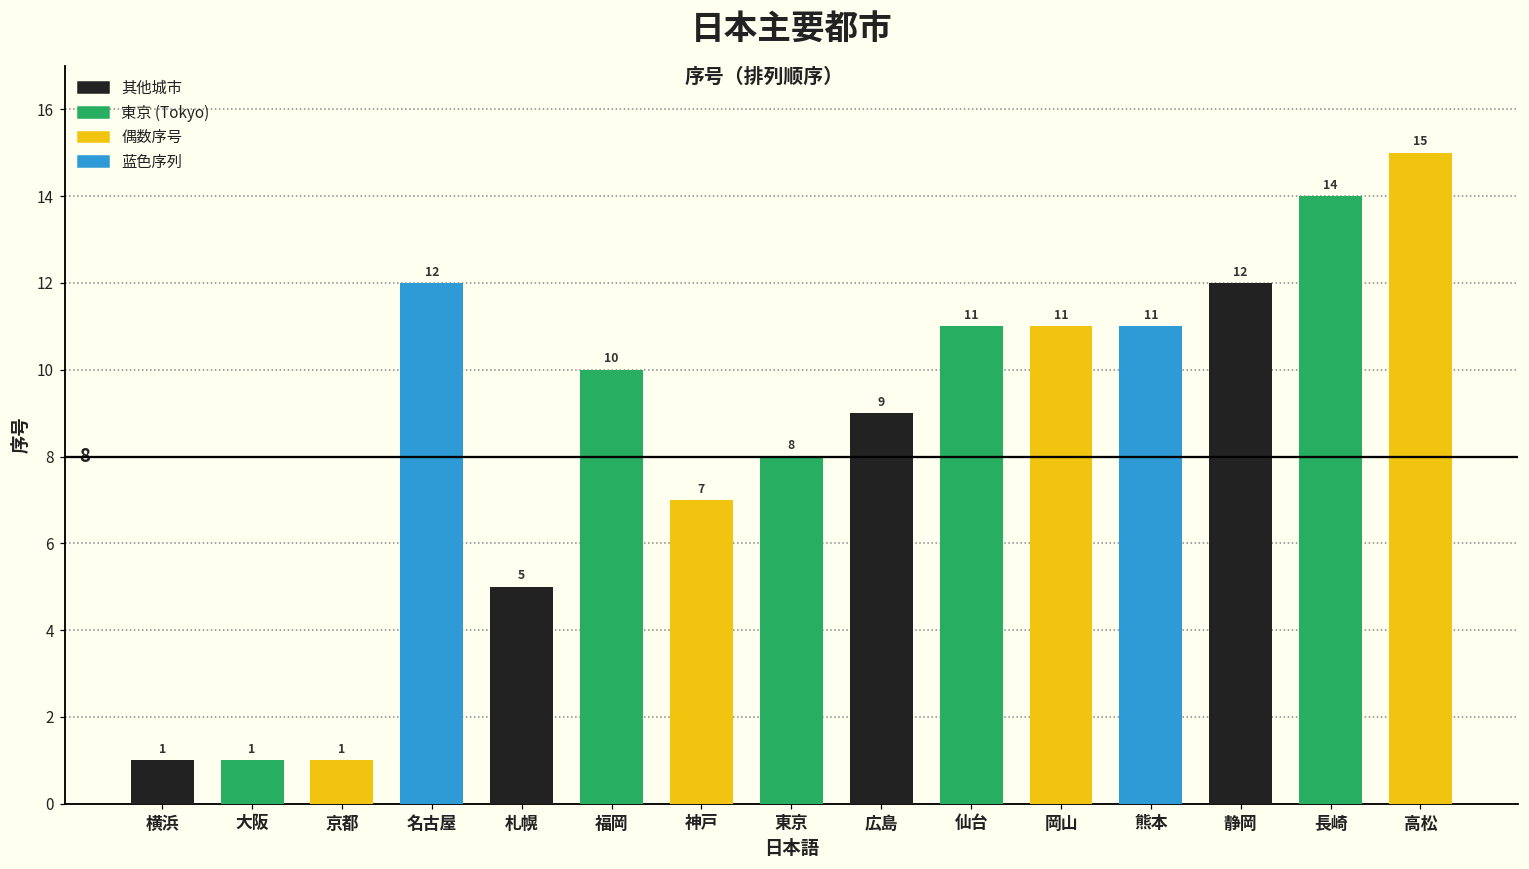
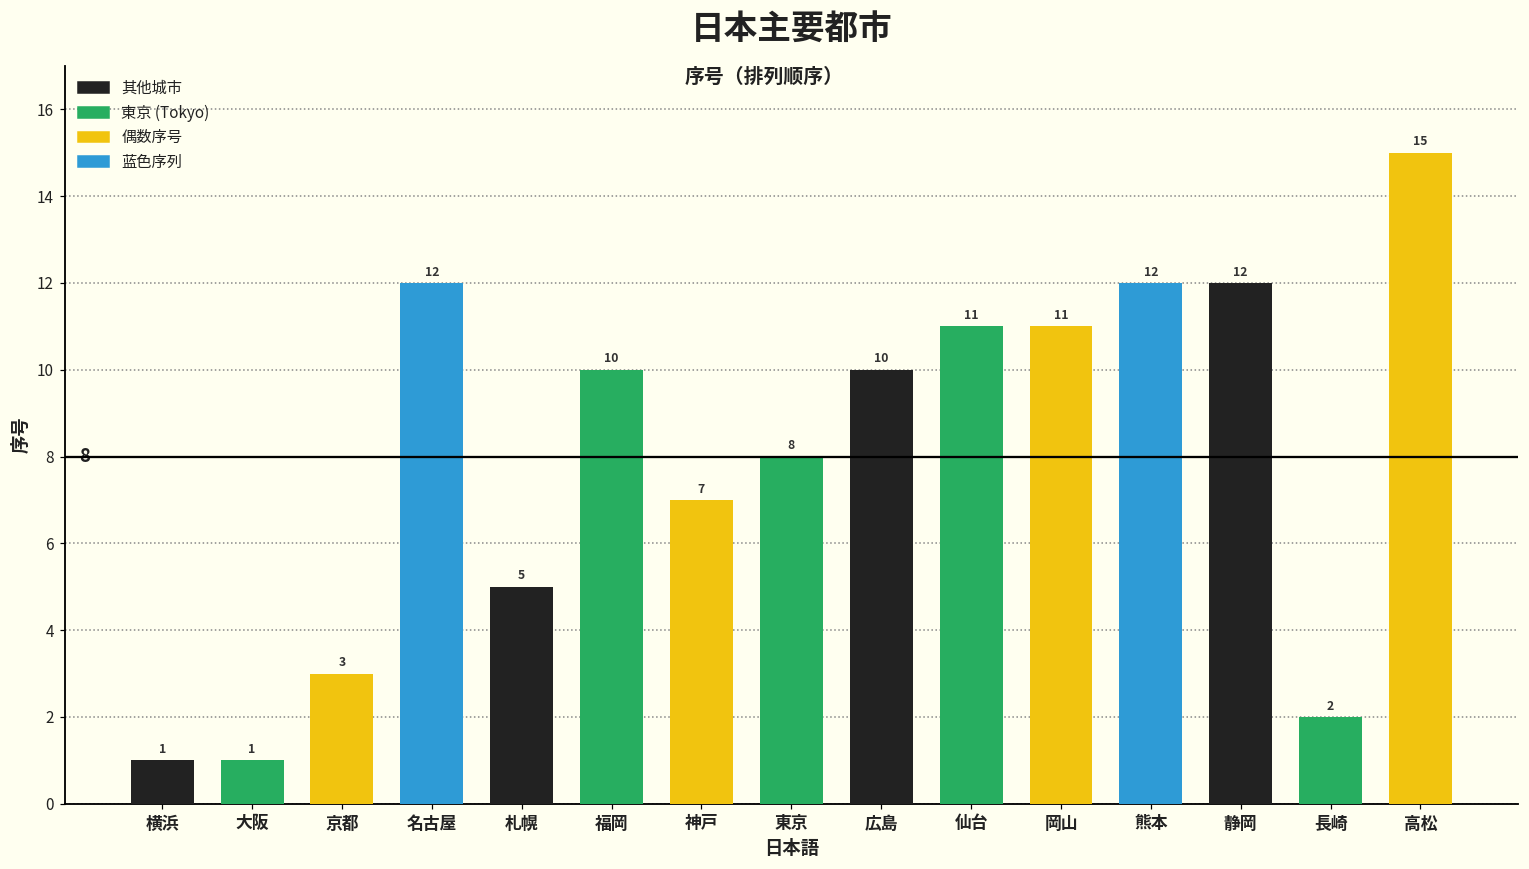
京都: 1 -> 3
広島: 9 -> 10
熊本: 11 -> 12
長崎: 14 -> 2
